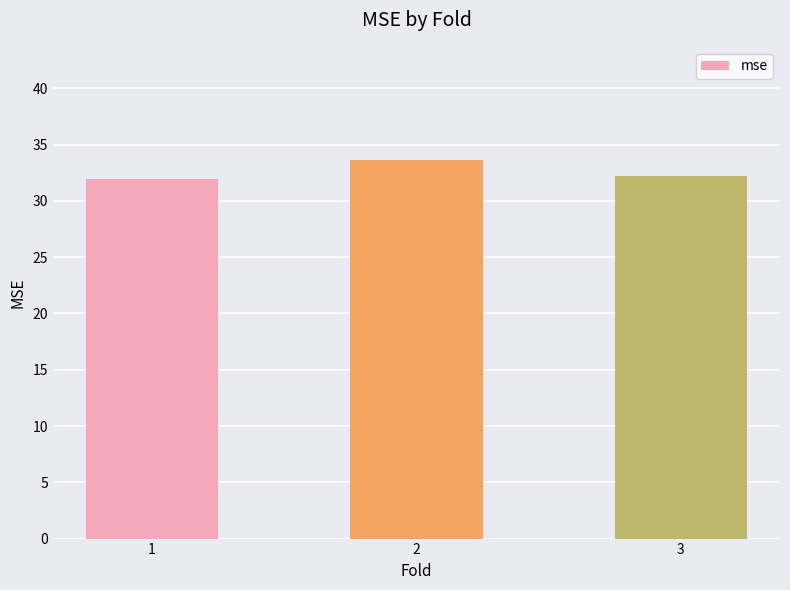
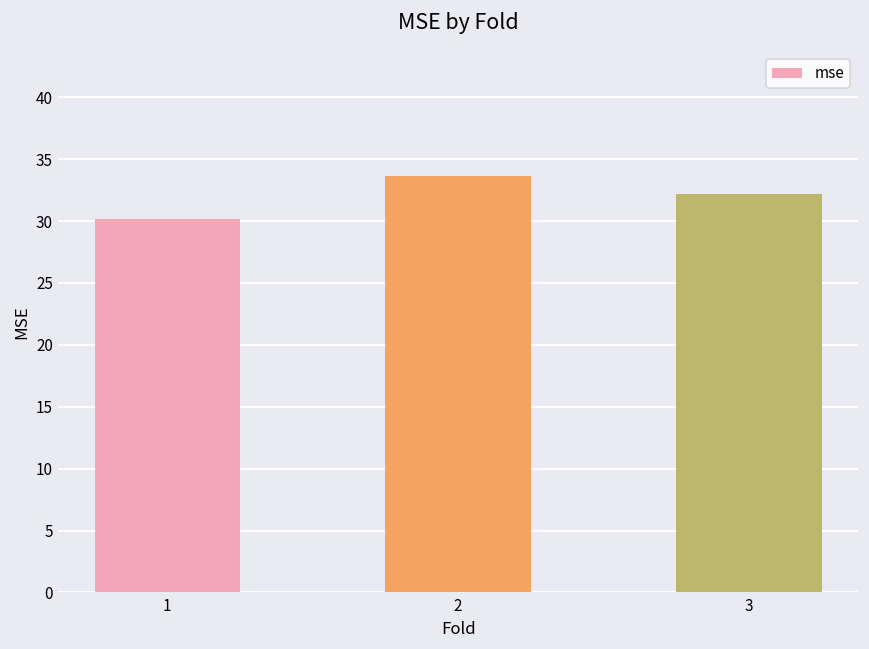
1: 32.0 -> 30.2
